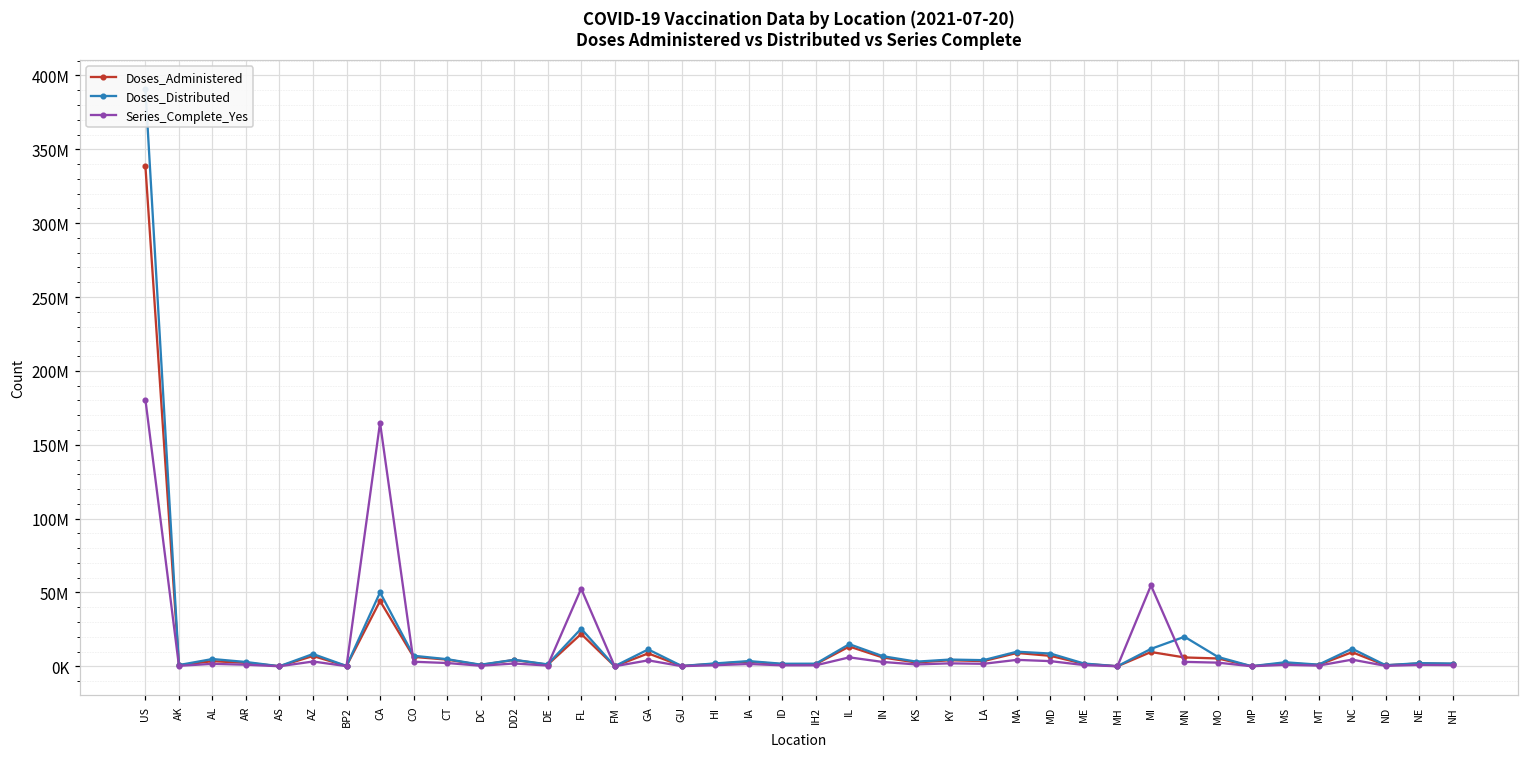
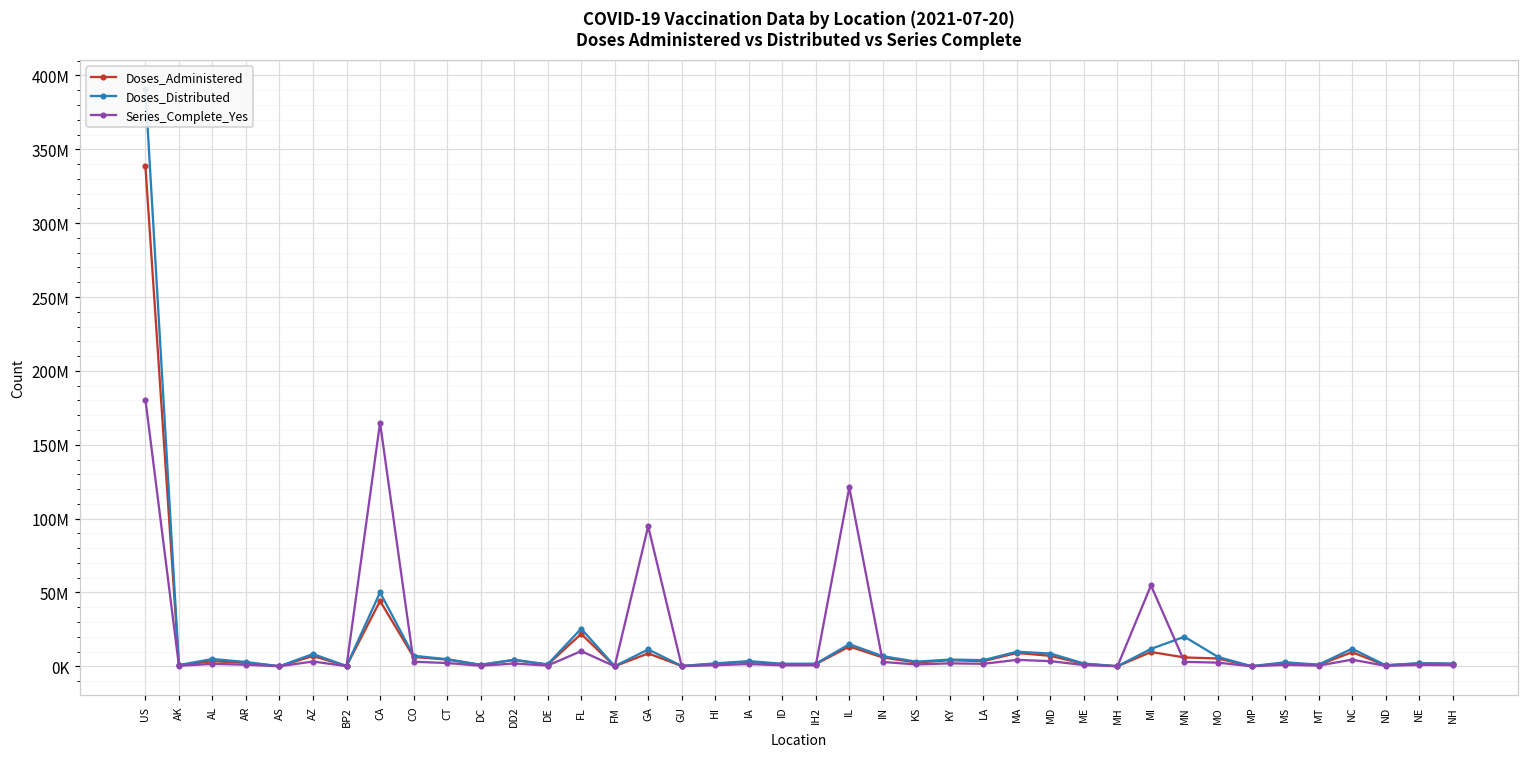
Series_Complete_Yes, FL: 53000000 -> 10000000
Series_Complete_Yes, GA: 4000000 -> 95000000
Series_Complete_Yes, IL: 6000000 -> 121000000
